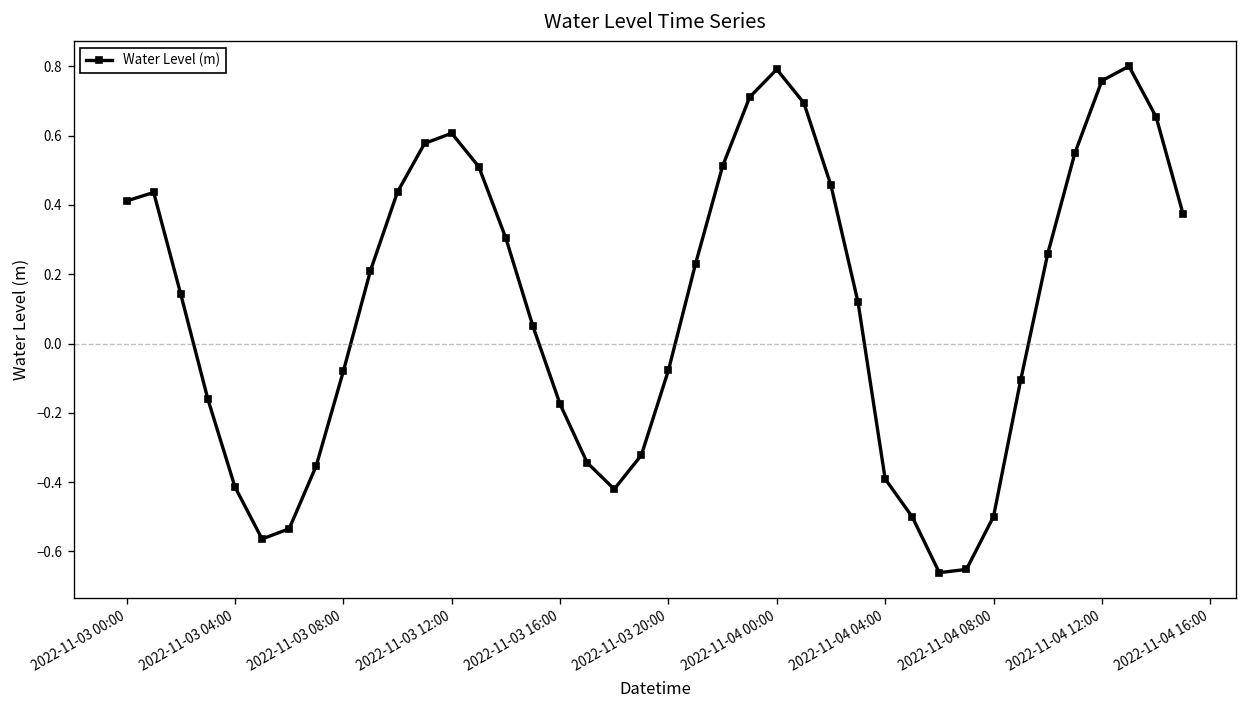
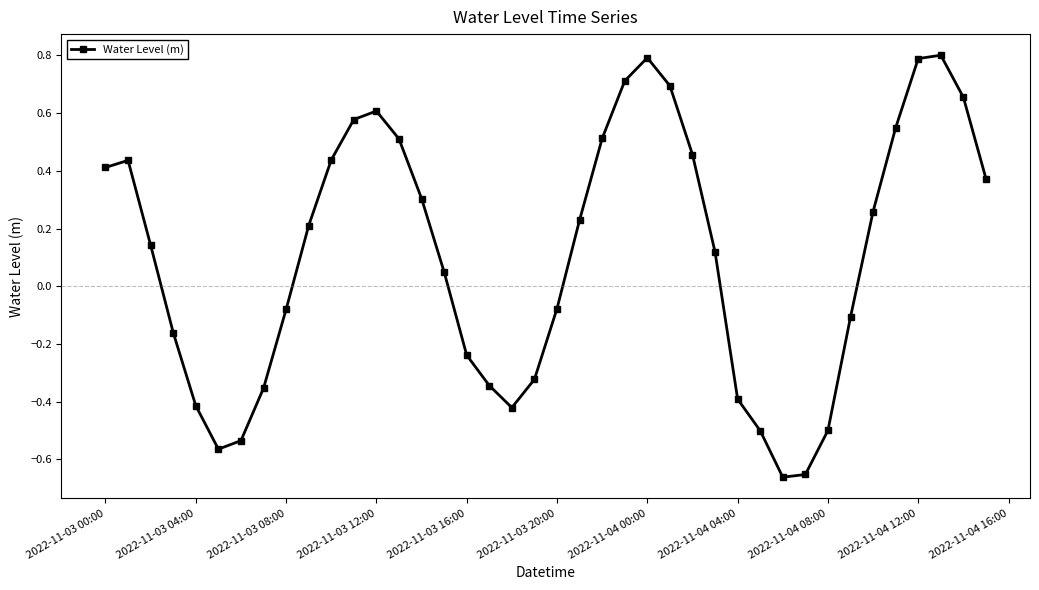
2022-11-03 16:00: -0.17 -> -0.24
2022-11-04 12:00: 0.76 -> 0.79
